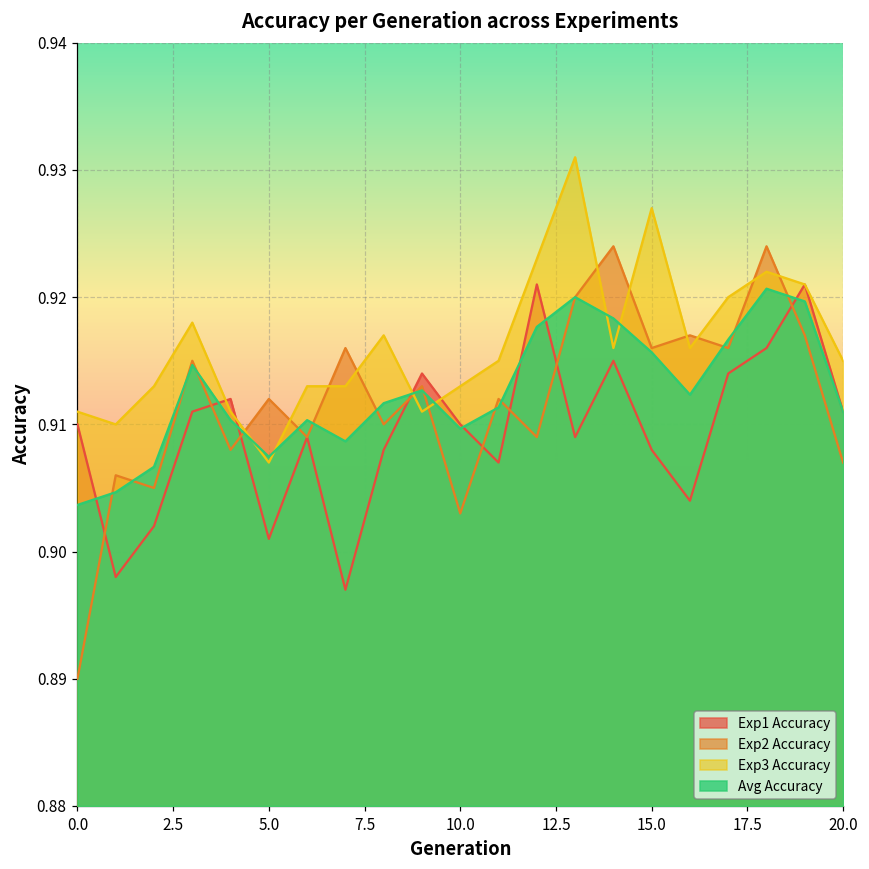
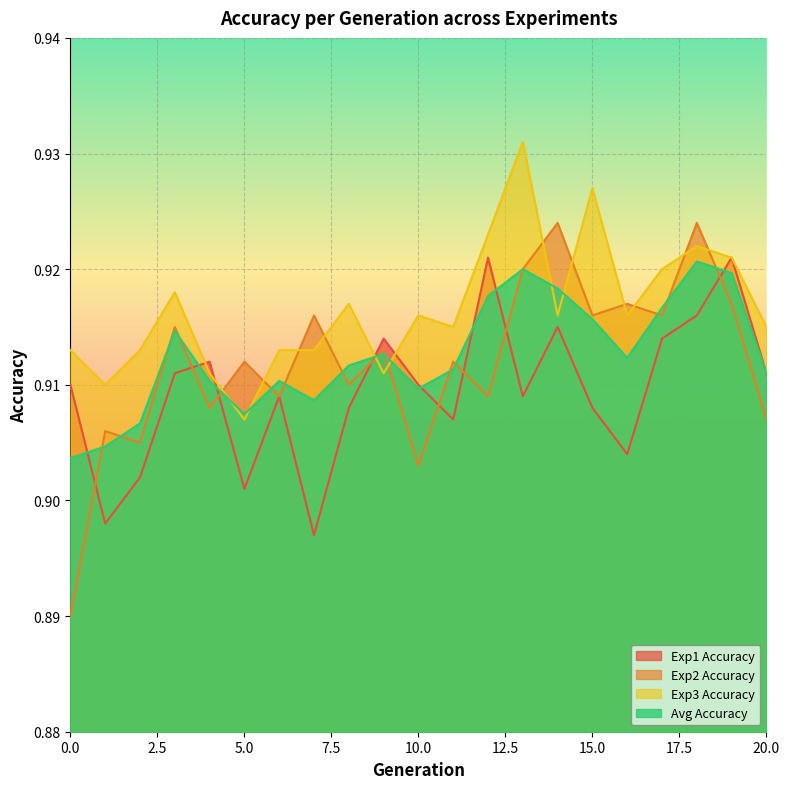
Exp3 Accuracy, 0.0: 0.911 -> 0.913
Exp3 Accuracy, 10.0: 0.913 -> 0.916
